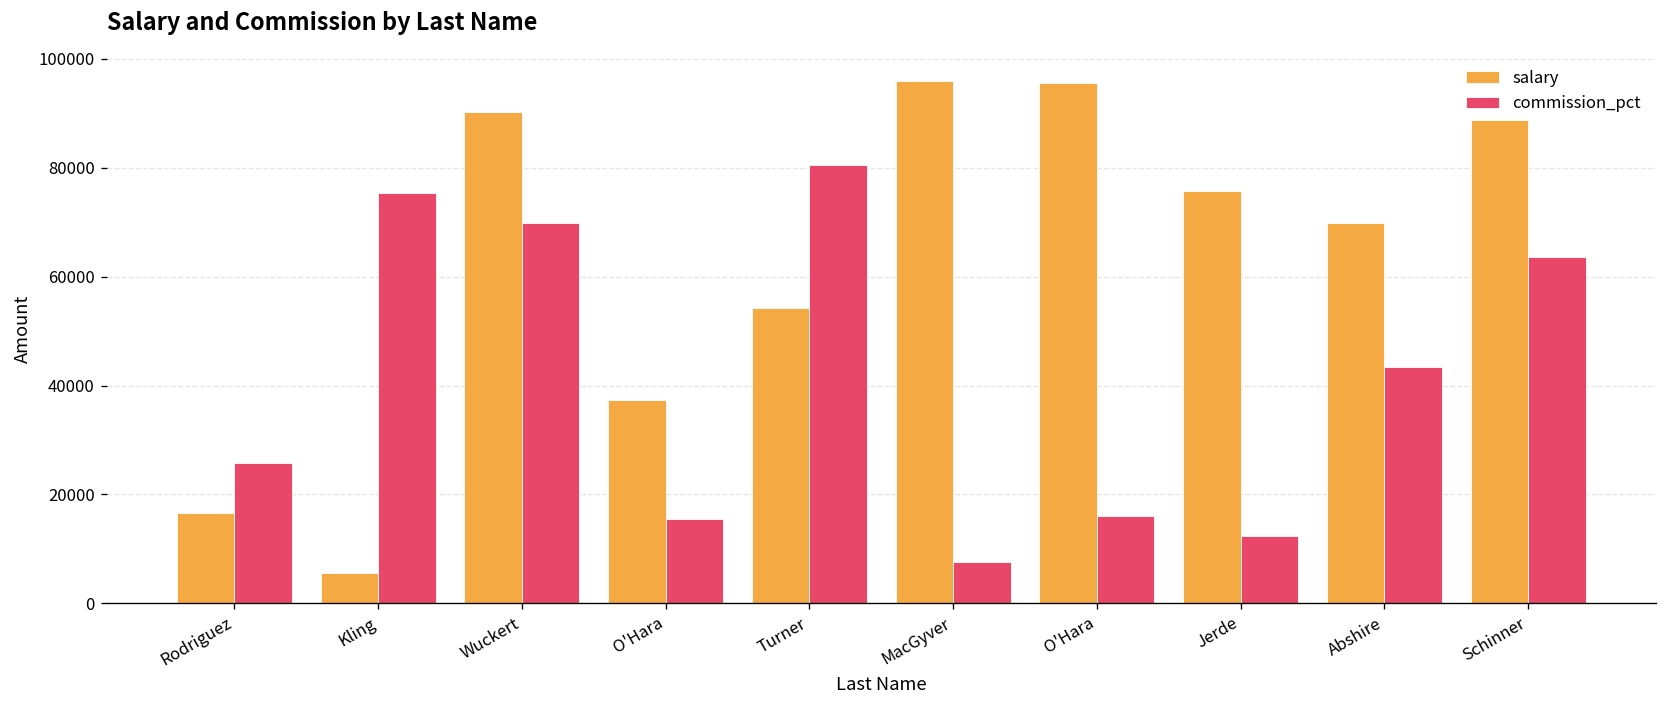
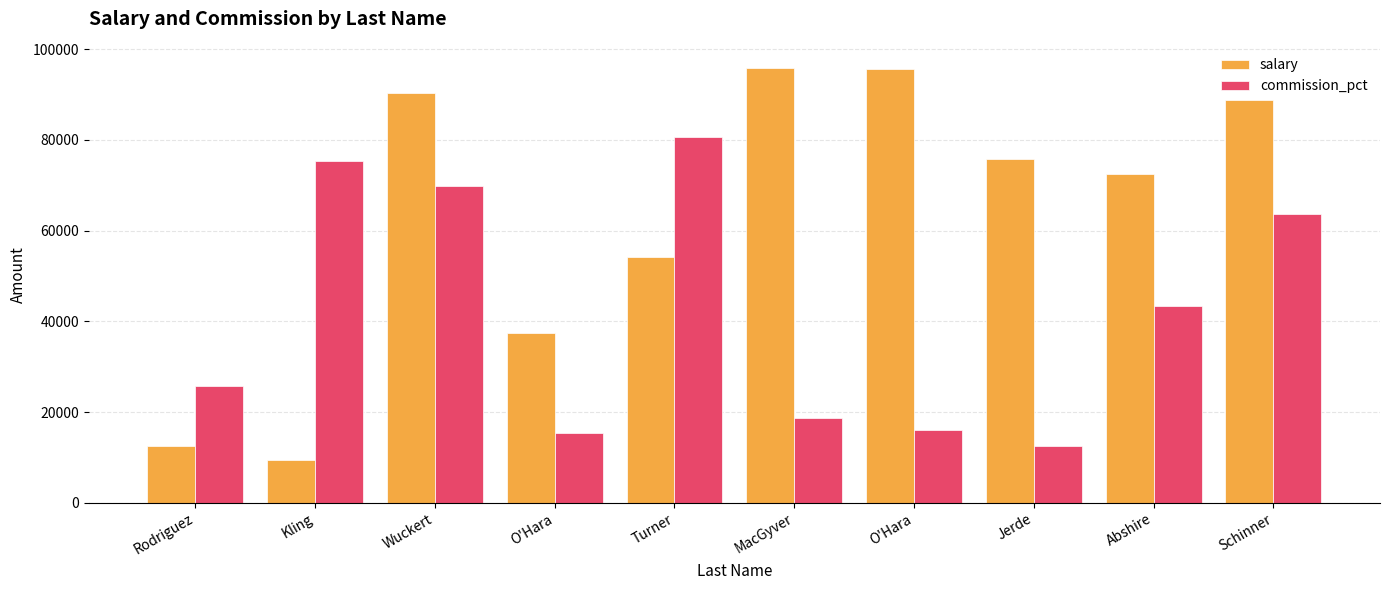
salary, Rodriguez: 17000 -> 13000
salary, Kling: 6000 -> 9000
commission_pct, MacGyver: 8000 -> 19000
salary, Abshire: 70000 -> 73000
